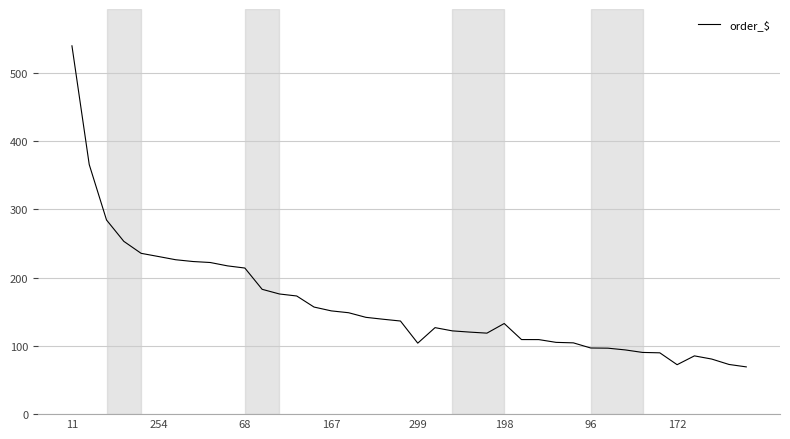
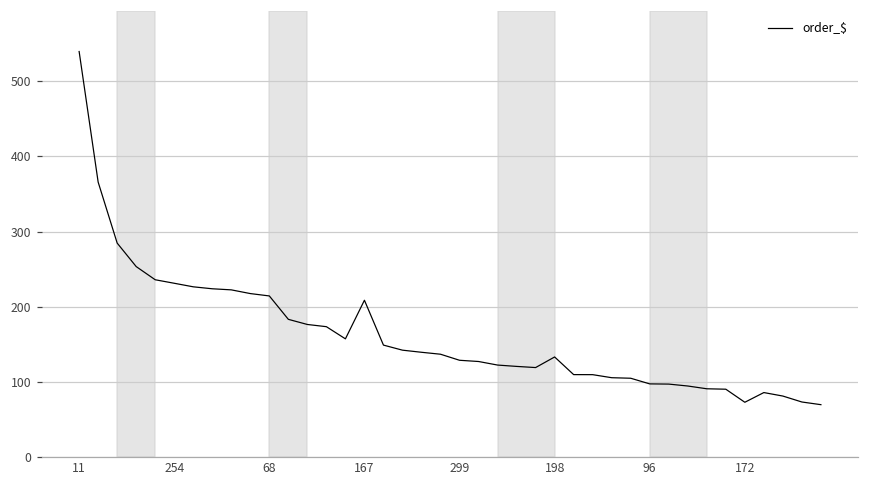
167: 150 -> 210
299: 100 -> 130
